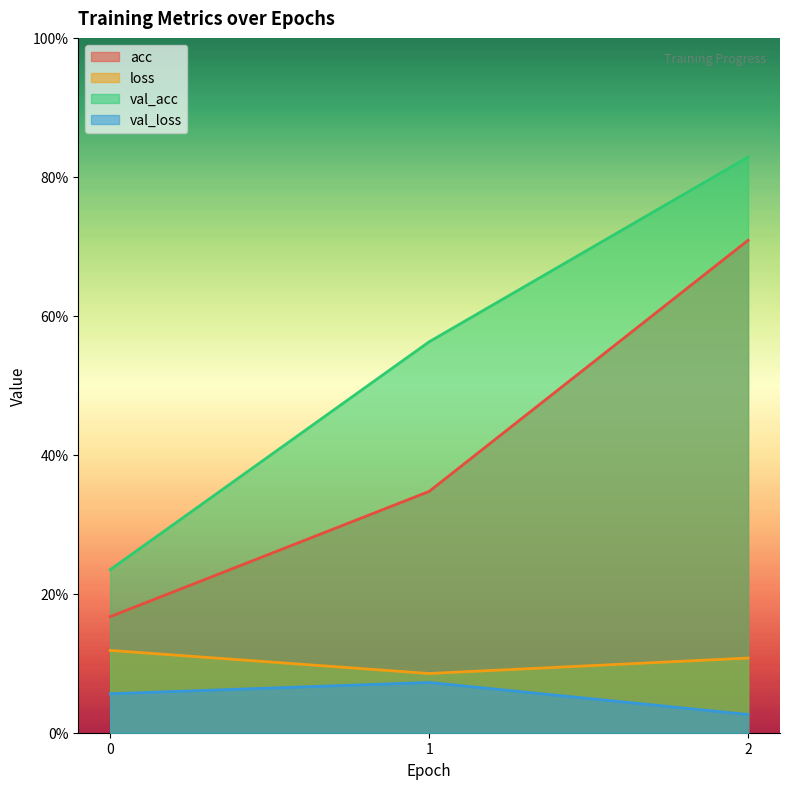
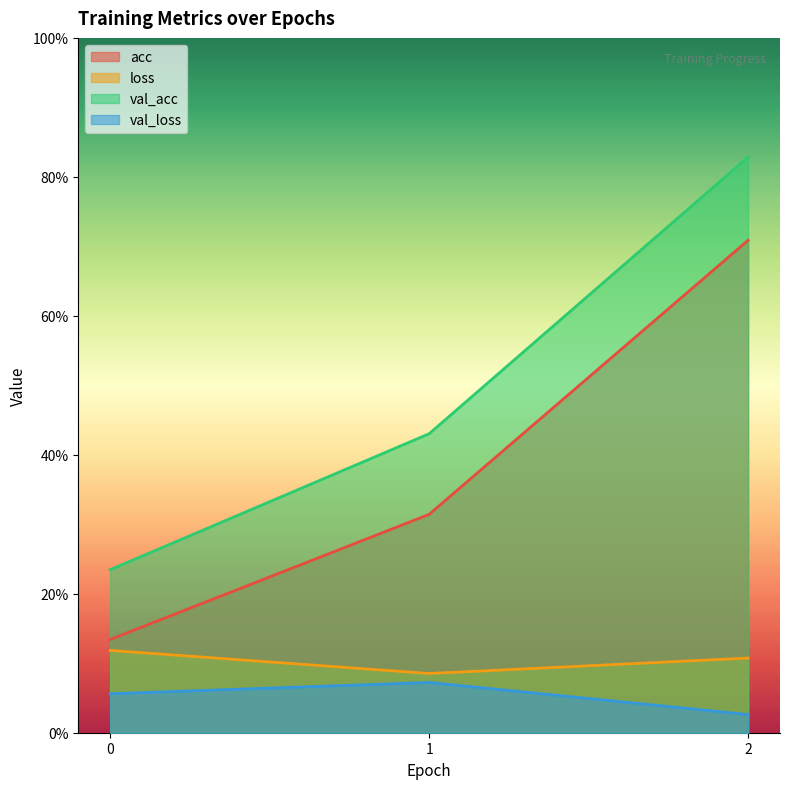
acc, 0: 17% -> 13%
acc, 1: 35% -> 31%
val_acc, 1: 56% -> 43%
